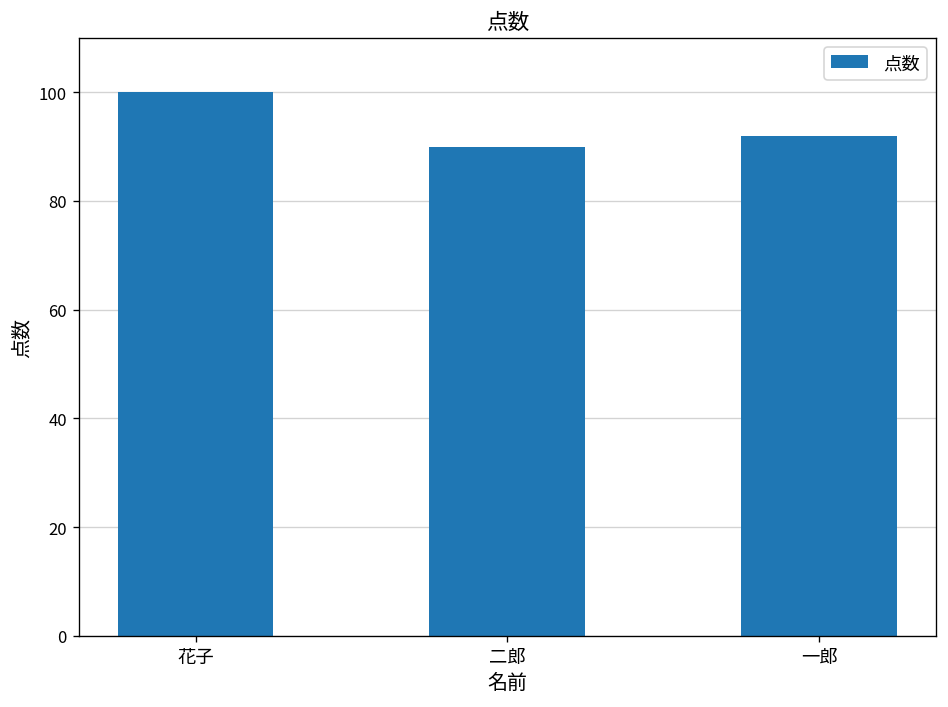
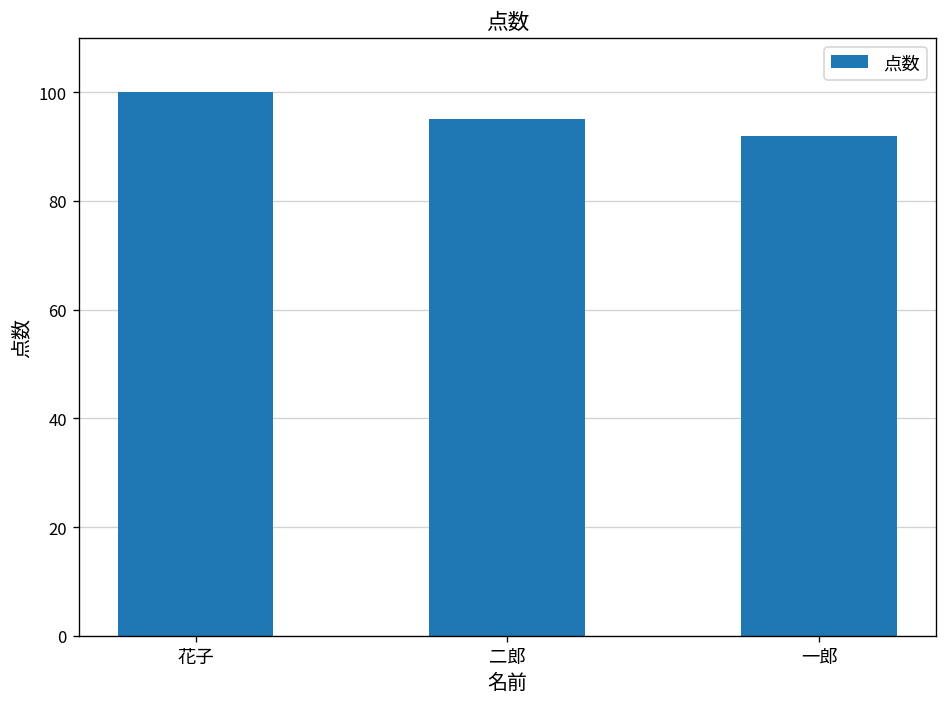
二郎: 90 -> 95
